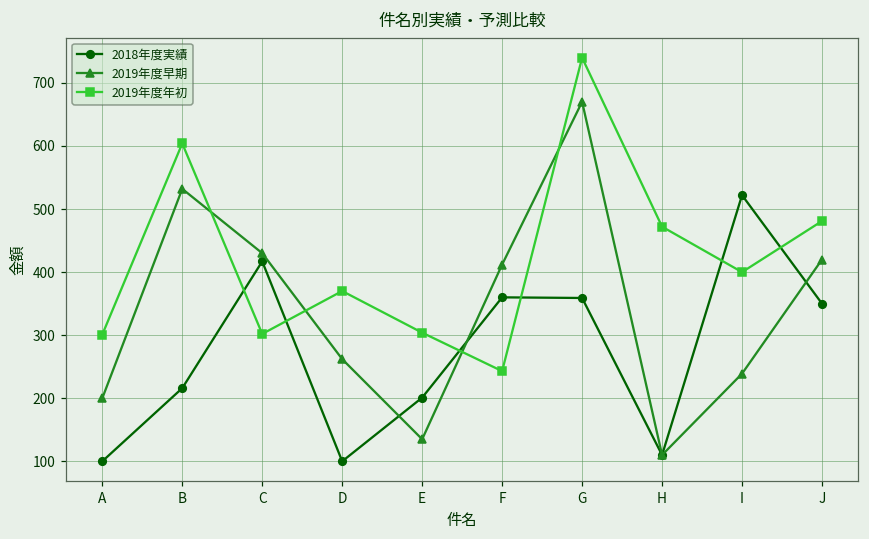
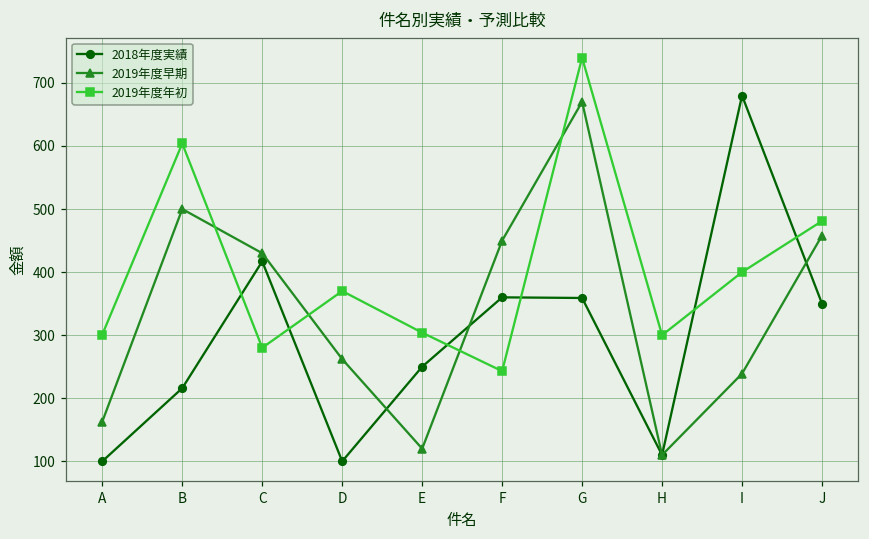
2019年度早期, A: 200 -> 160
2019年度早期, B: 530 -> 500
2019年度年初, C: 300 -> 280
2018年度実績, E: 200 -> 250
2019年度早期, E: 140 -> 120
2019年度早期, F: 410 -> 450
2019年度年初, H: 470 -> 300
2018年度実績, I: 520 -> 680
2019年度早期, J: 420 -> 460
